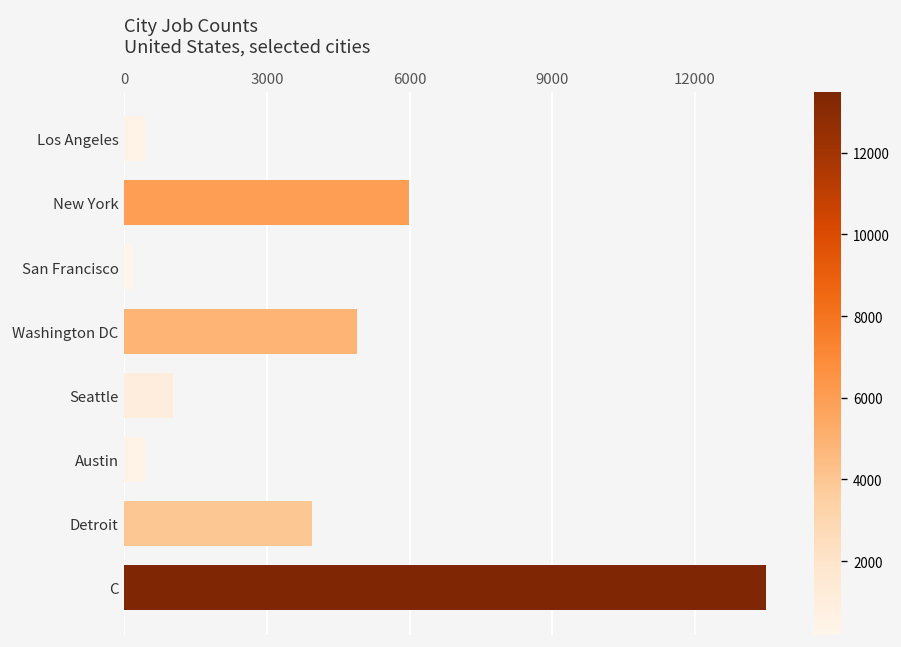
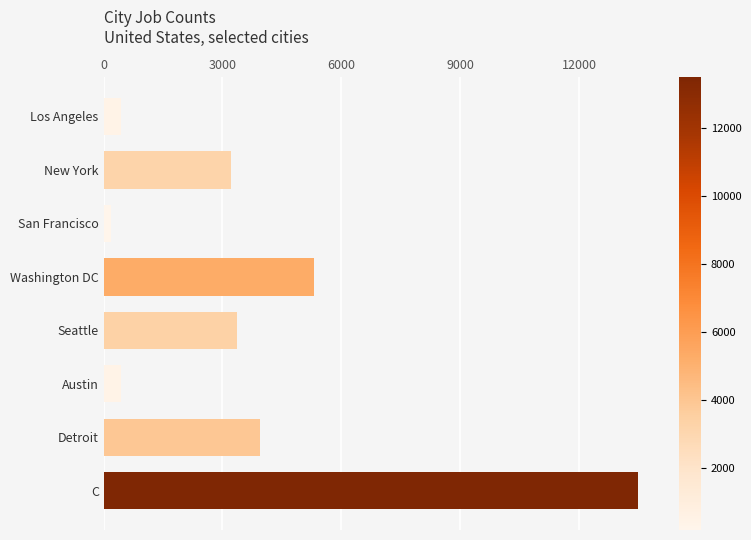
New York: 6000 -> 3200
Washington DC: 4900 -> 5300
Seattle: 1000 -> 3400
